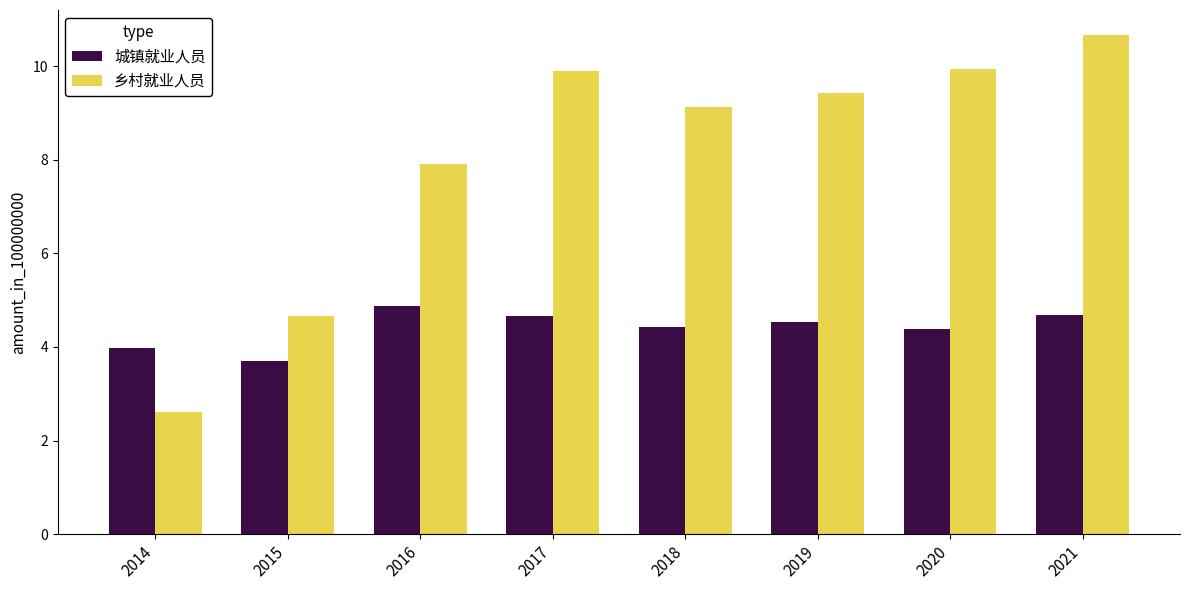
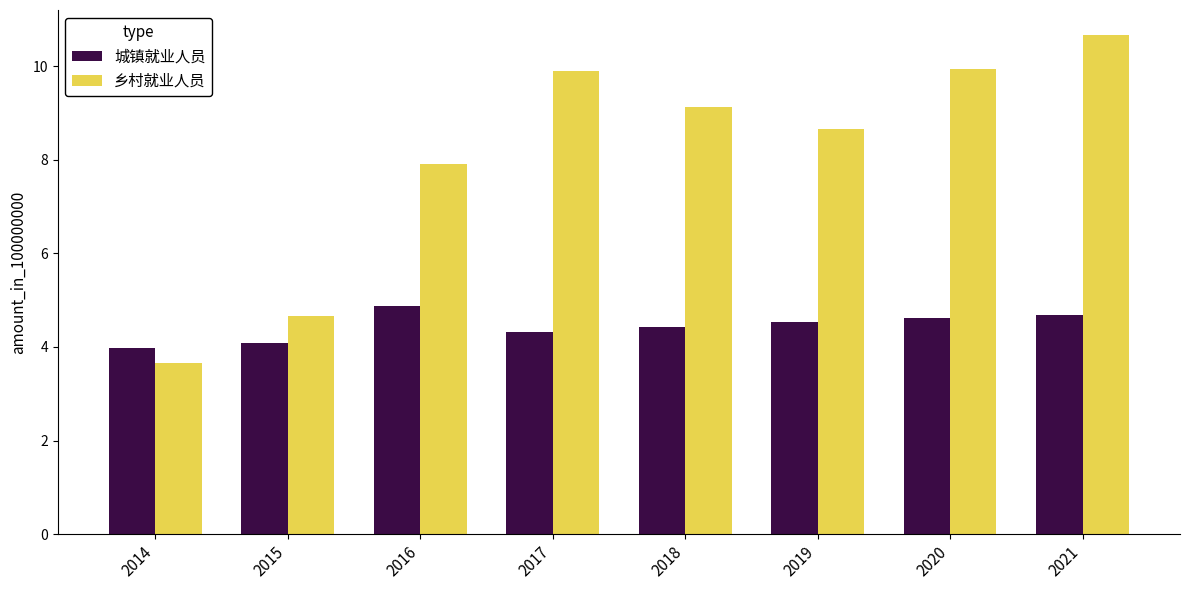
乡村就业人员, 2014: 2.6 -> 3.7
城镇就业人员, 2015: 3.7 -> 4.1
城镇就业人员, 2017: 4.7 -> 4.3
乡村就业人员, 2019: 9.4 -> 8.7
城镇就业人员, 2020: 4.4 -> 4.6
